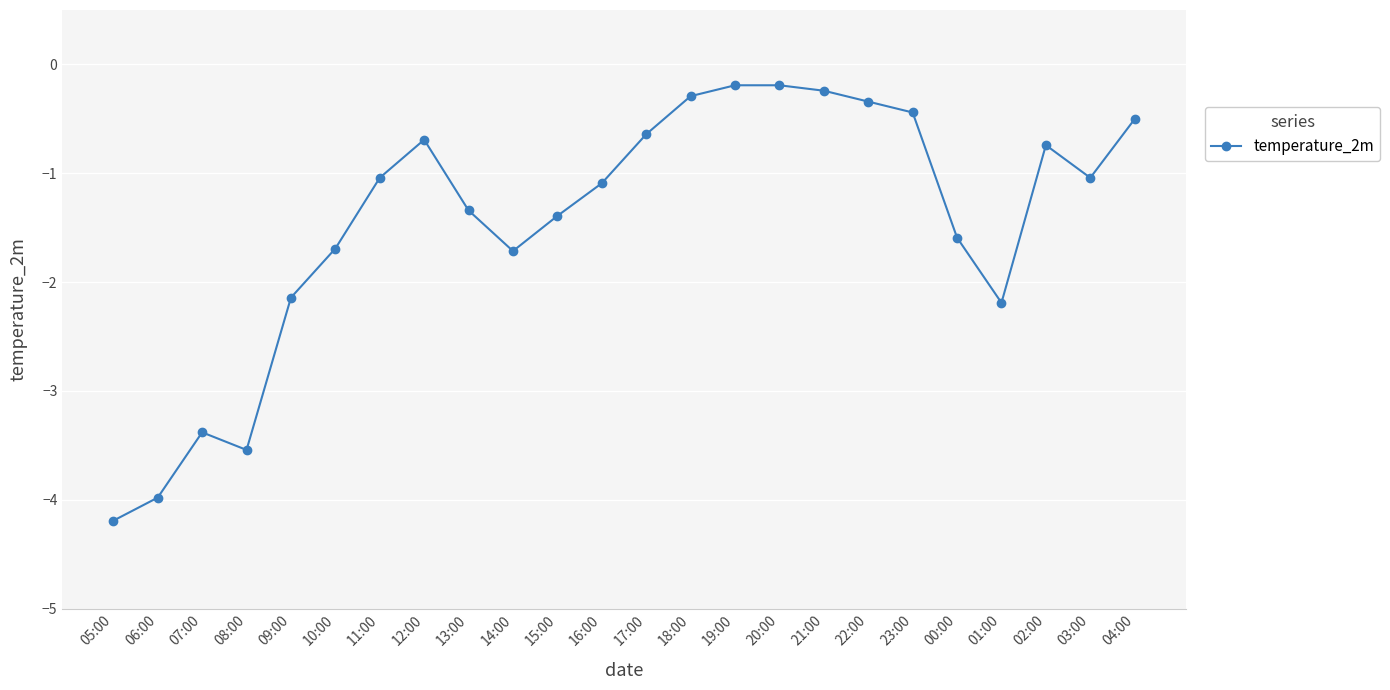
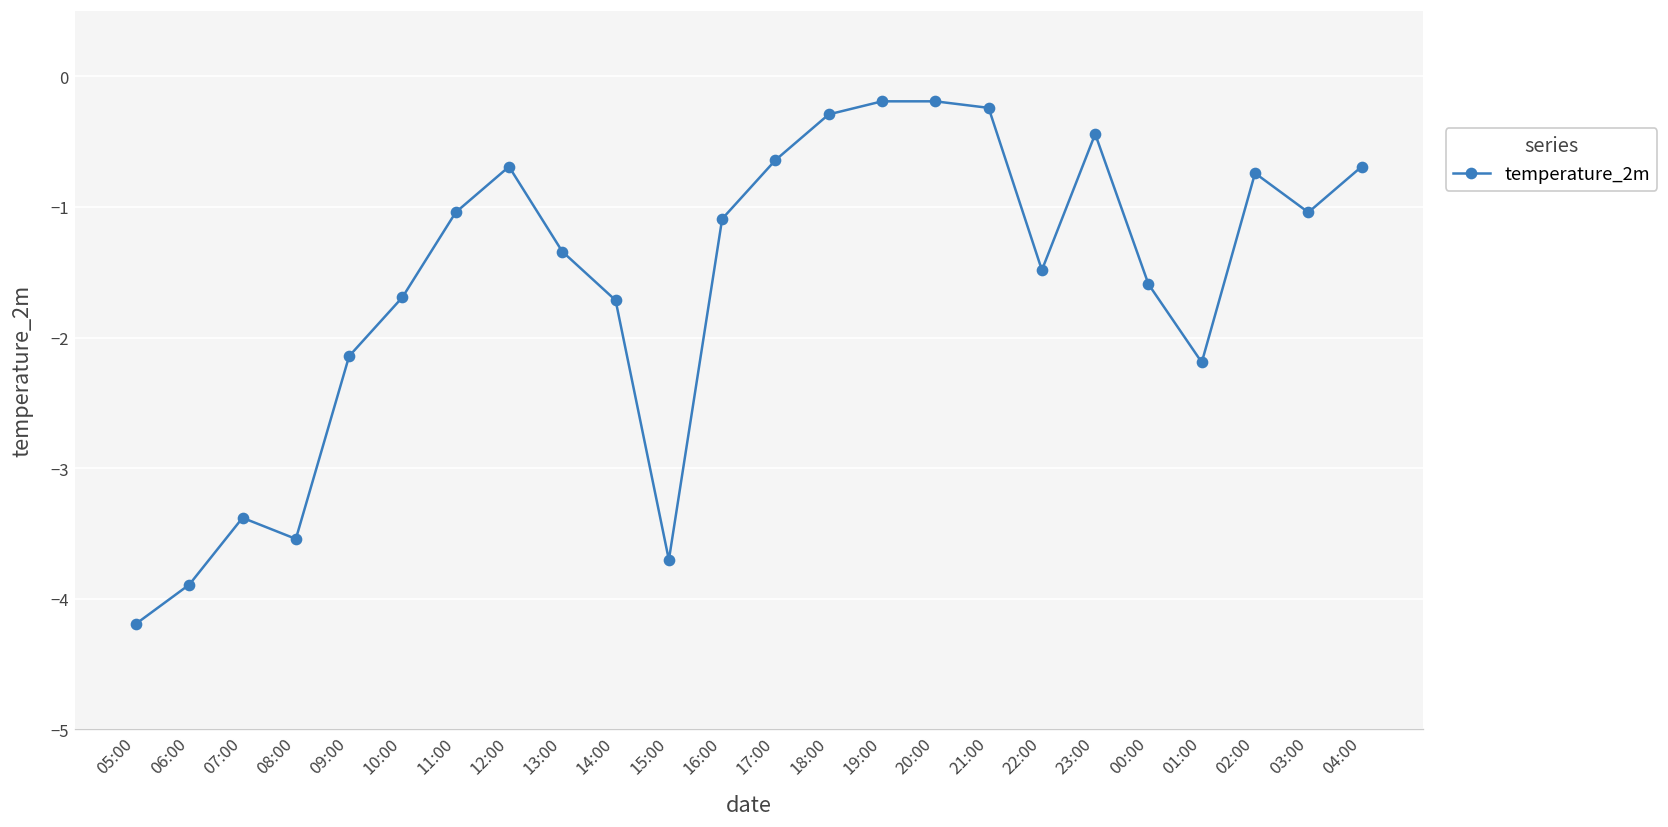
06:00: -3.98 -> -3.89
15:00: -1.39 -> -3.70
22:00: -0.34 -> -1.48
04:00: -0.50 -> -0.69
